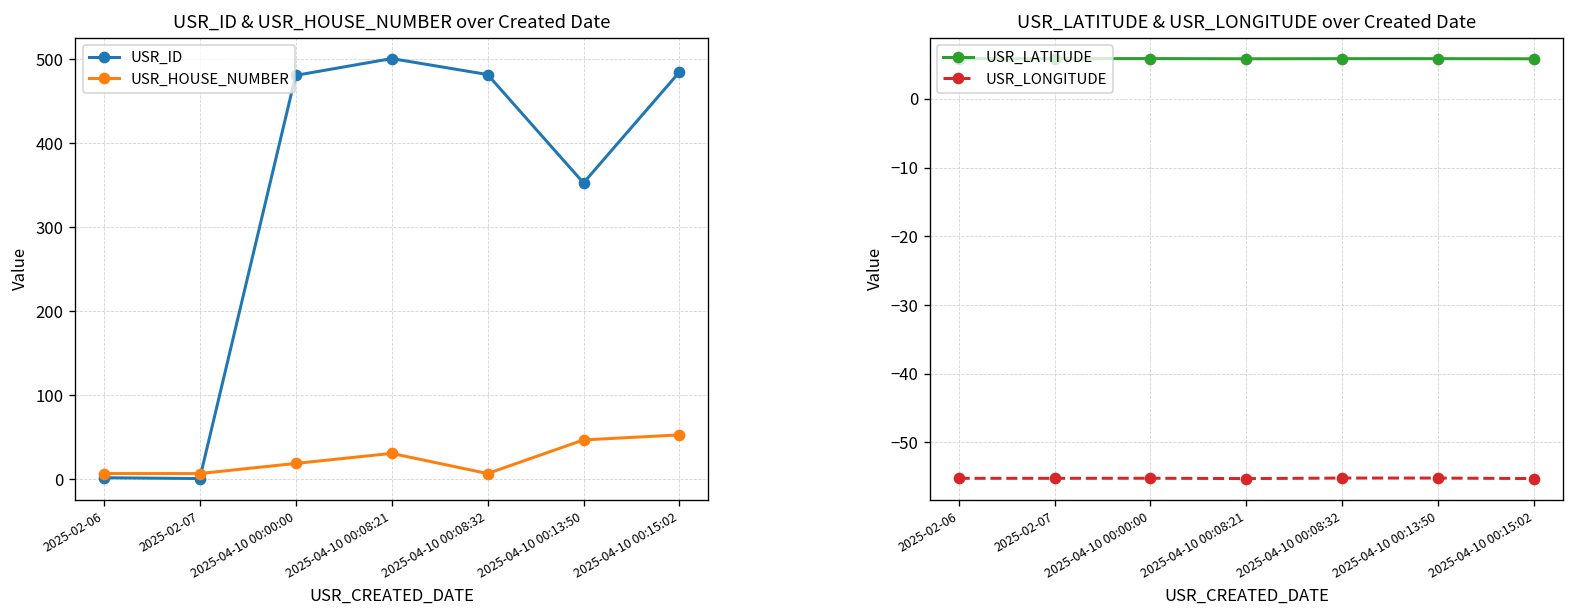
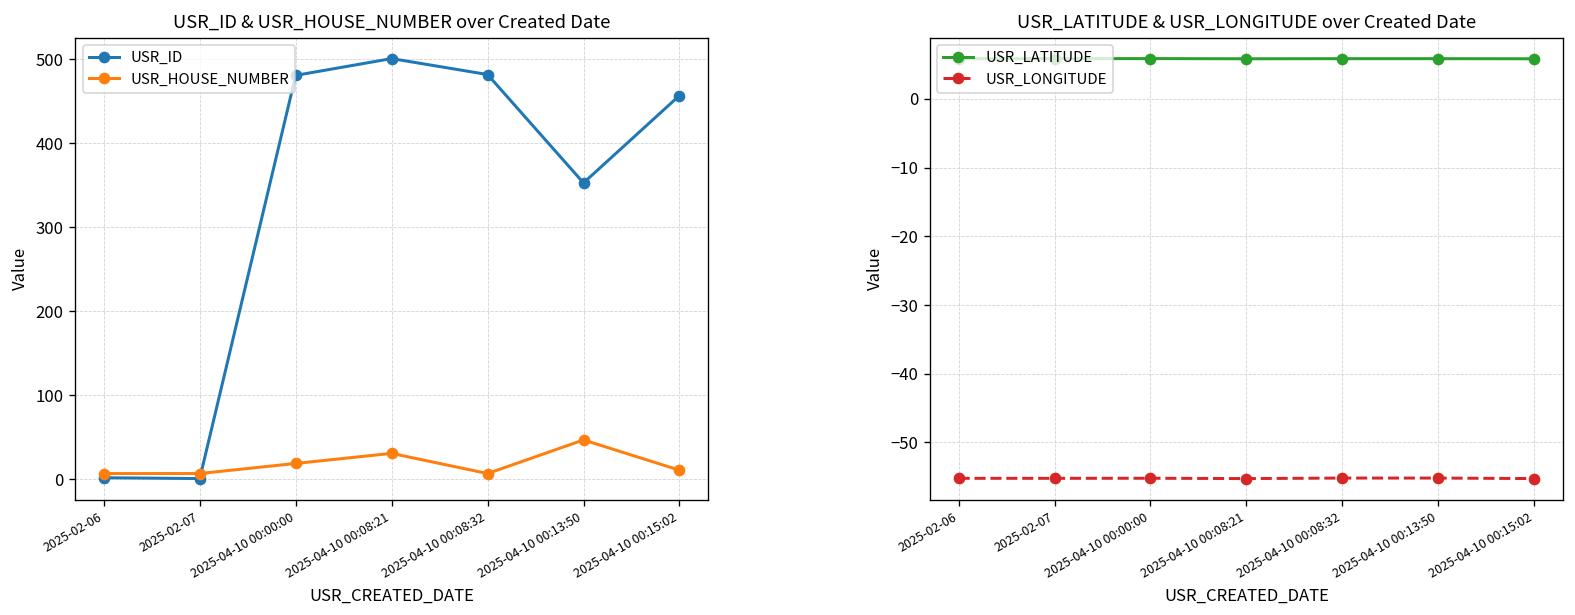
USR_ID & USR_HOUSE_NUMBER over Created Date, USR_ID, 2025-04-10 00:15:02: 490 -> 460
USR_ID & USR_HOUSE_NUMBER over Created Date, USR_HOUSE_NUMBER, 2025-04-10 00:15:02: 50 -> 10
